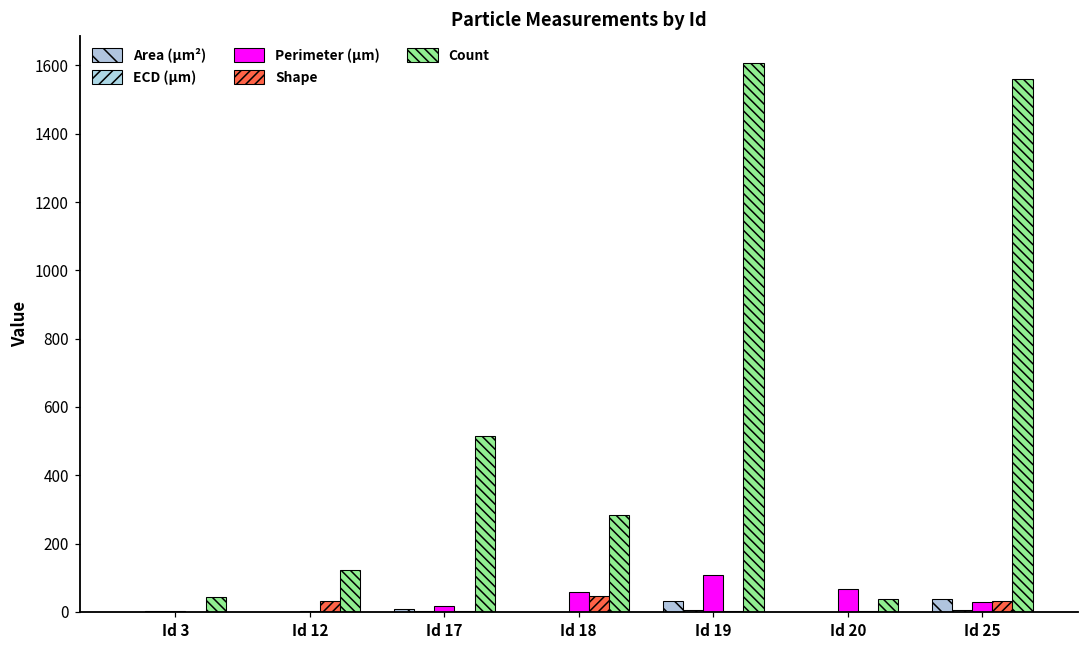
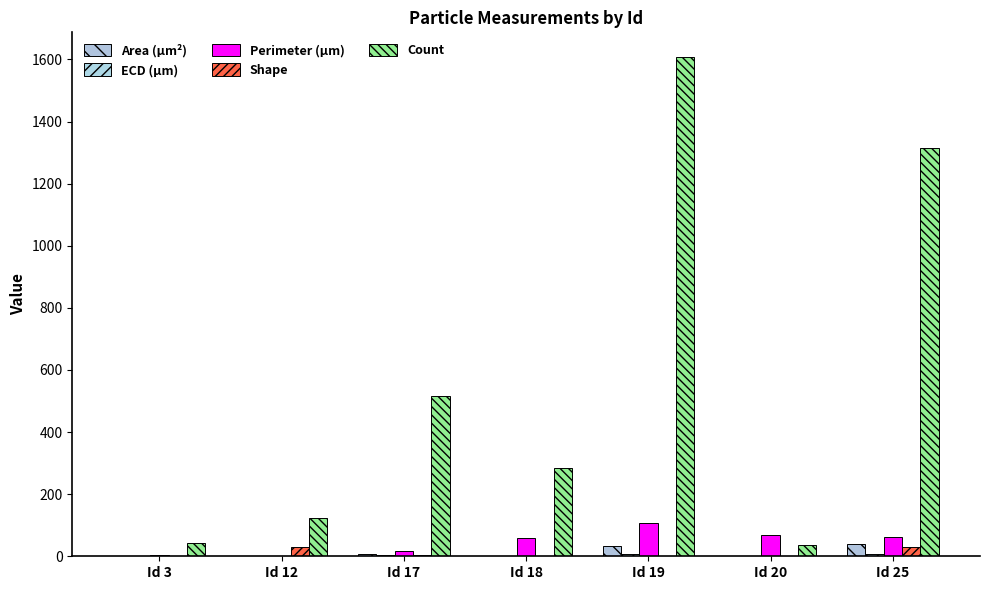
Shape, Id 18: 50 -> 0
Perimeter (μm), Id 25: 30 -> 60
Count, Id 25: 1560 -> 1310
